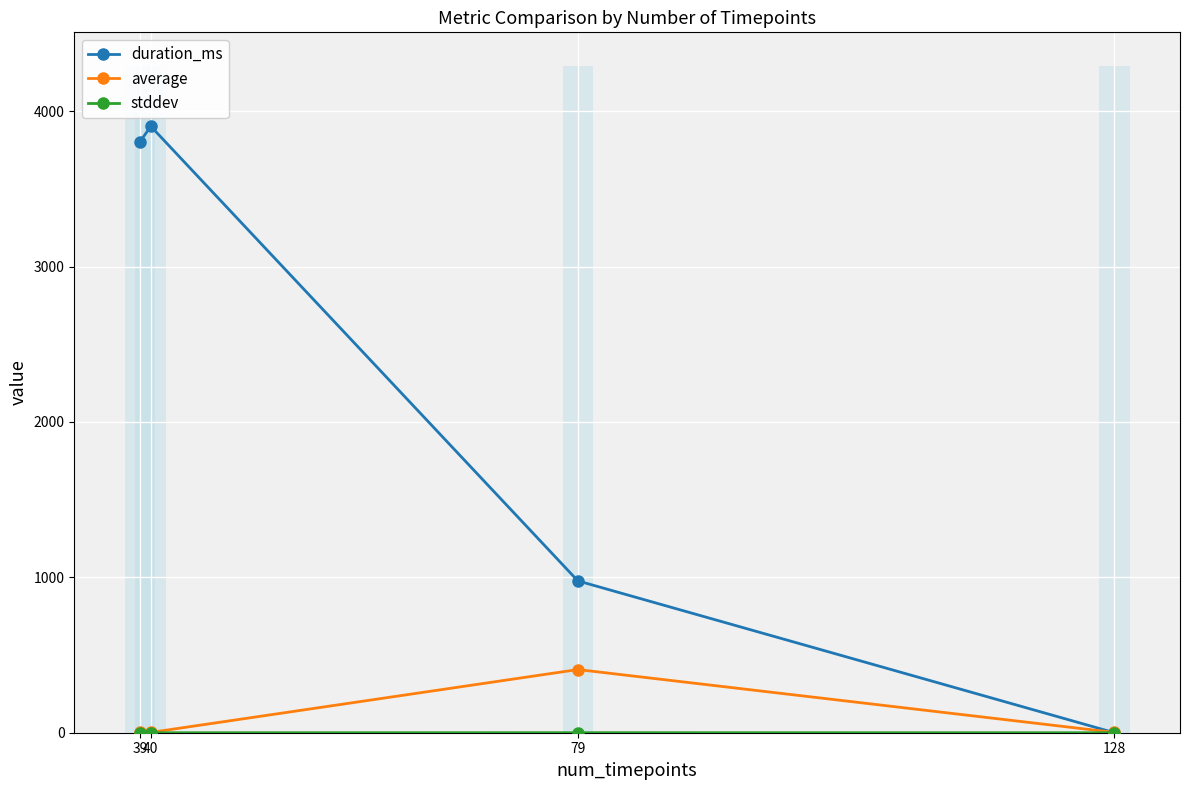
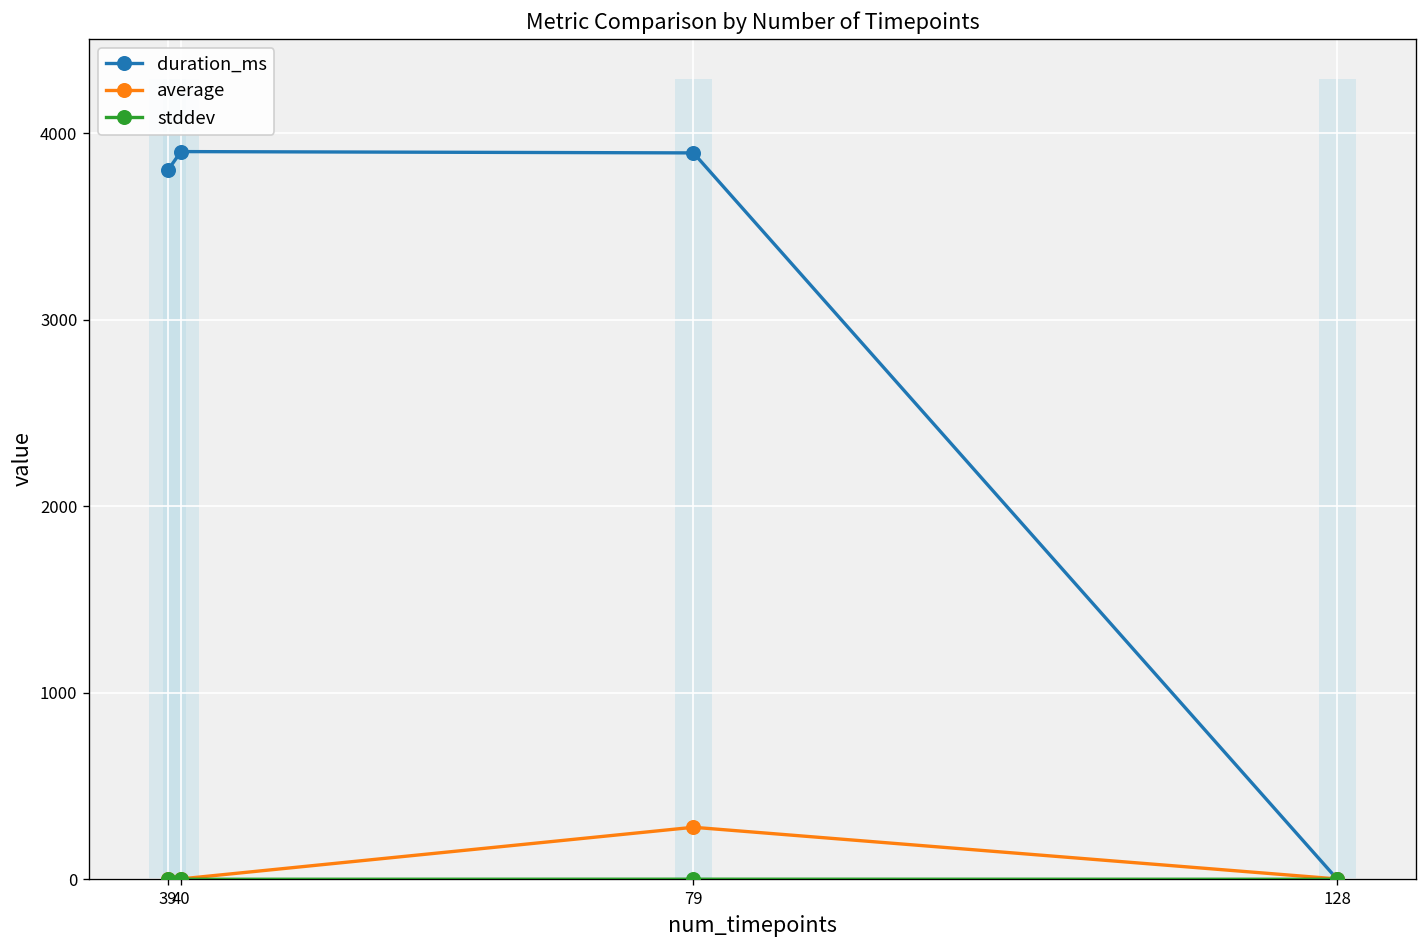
duration_ms, 79: 980 -> 3900
average, 79: 410 -> 280
